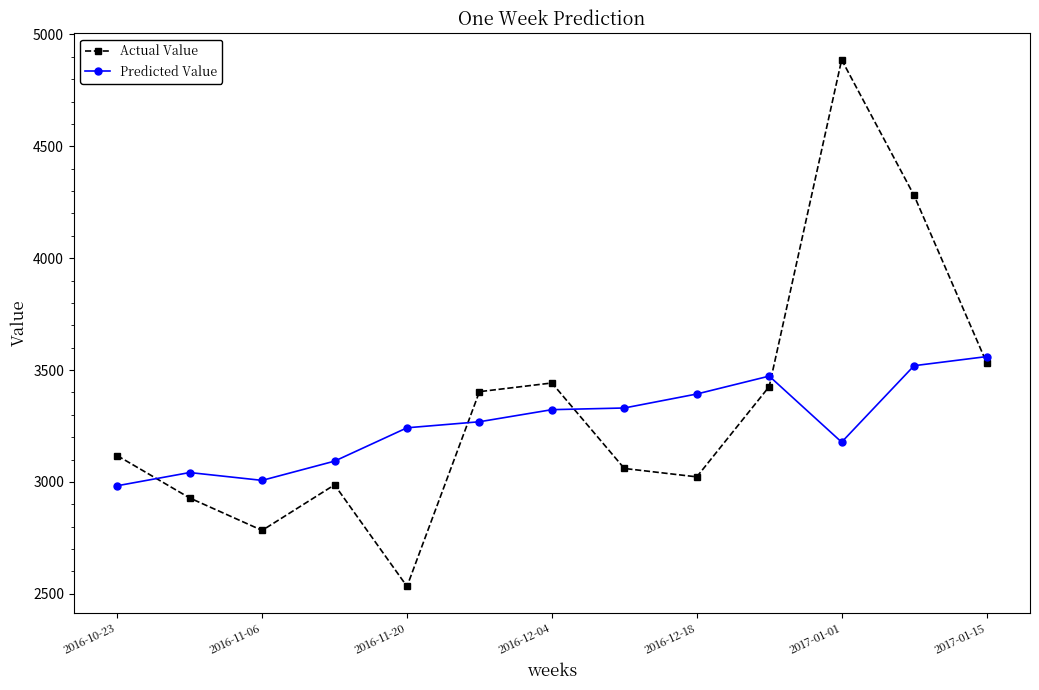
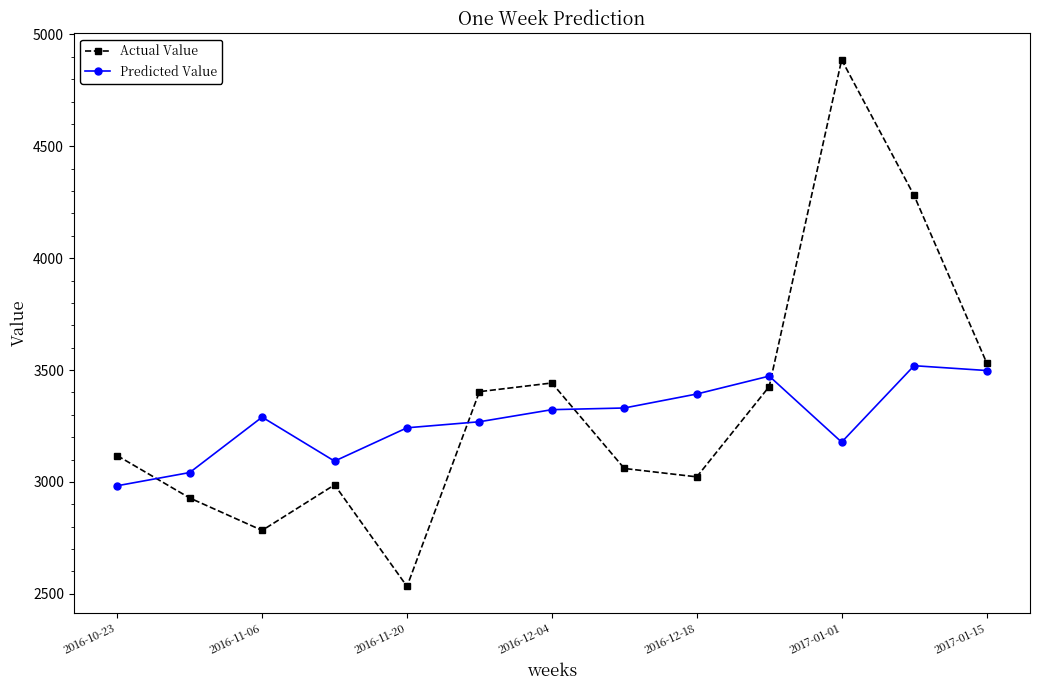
Predicted Value, 2016-11-06: 3010 -> 3290
Predicted Value, 2017-01-15: 3560 -> 3500
